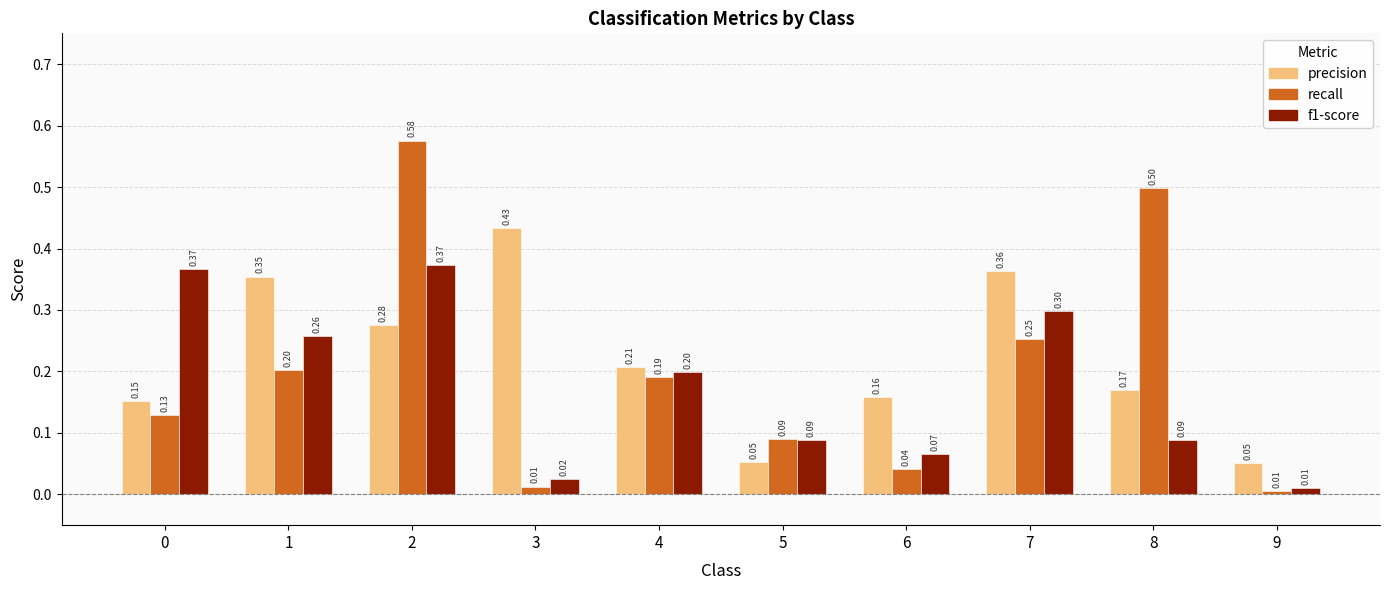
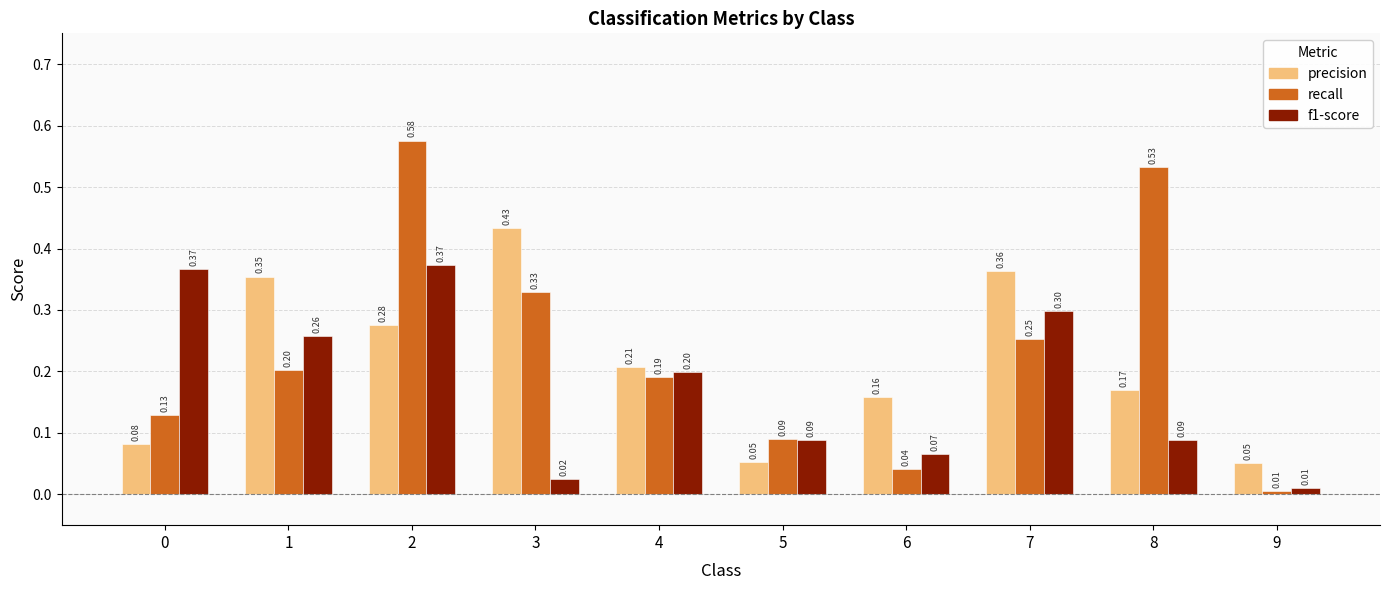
precision, 0: 0.15 -> 0.08
recall, 3: 0.01 -> 0.33
recall, 8: 0.50 -> 0.53
